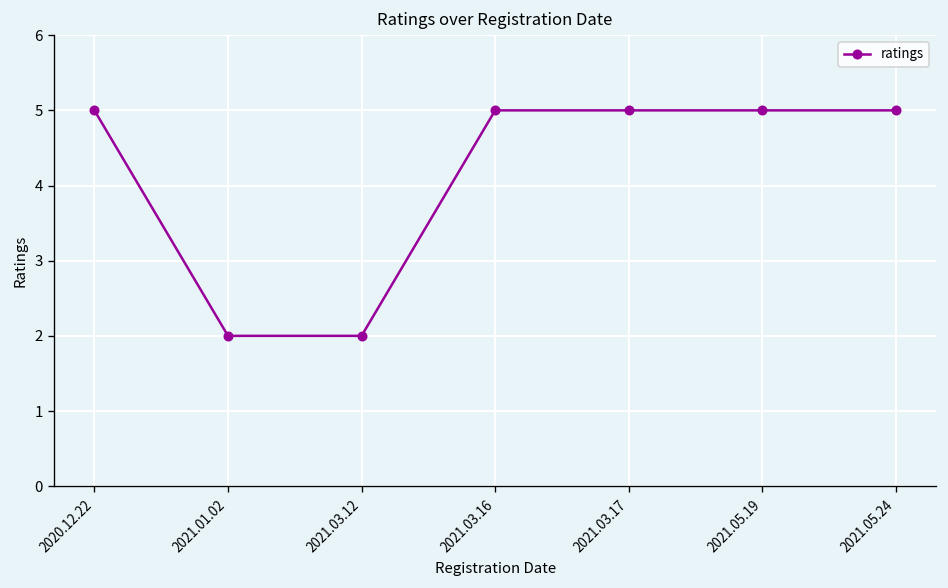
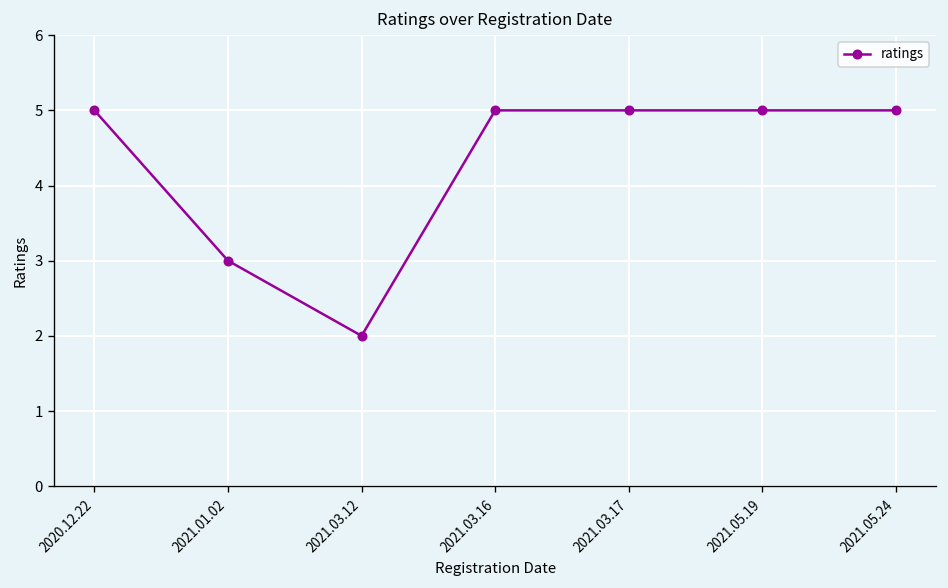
2021.01.02: 2 -> 3
